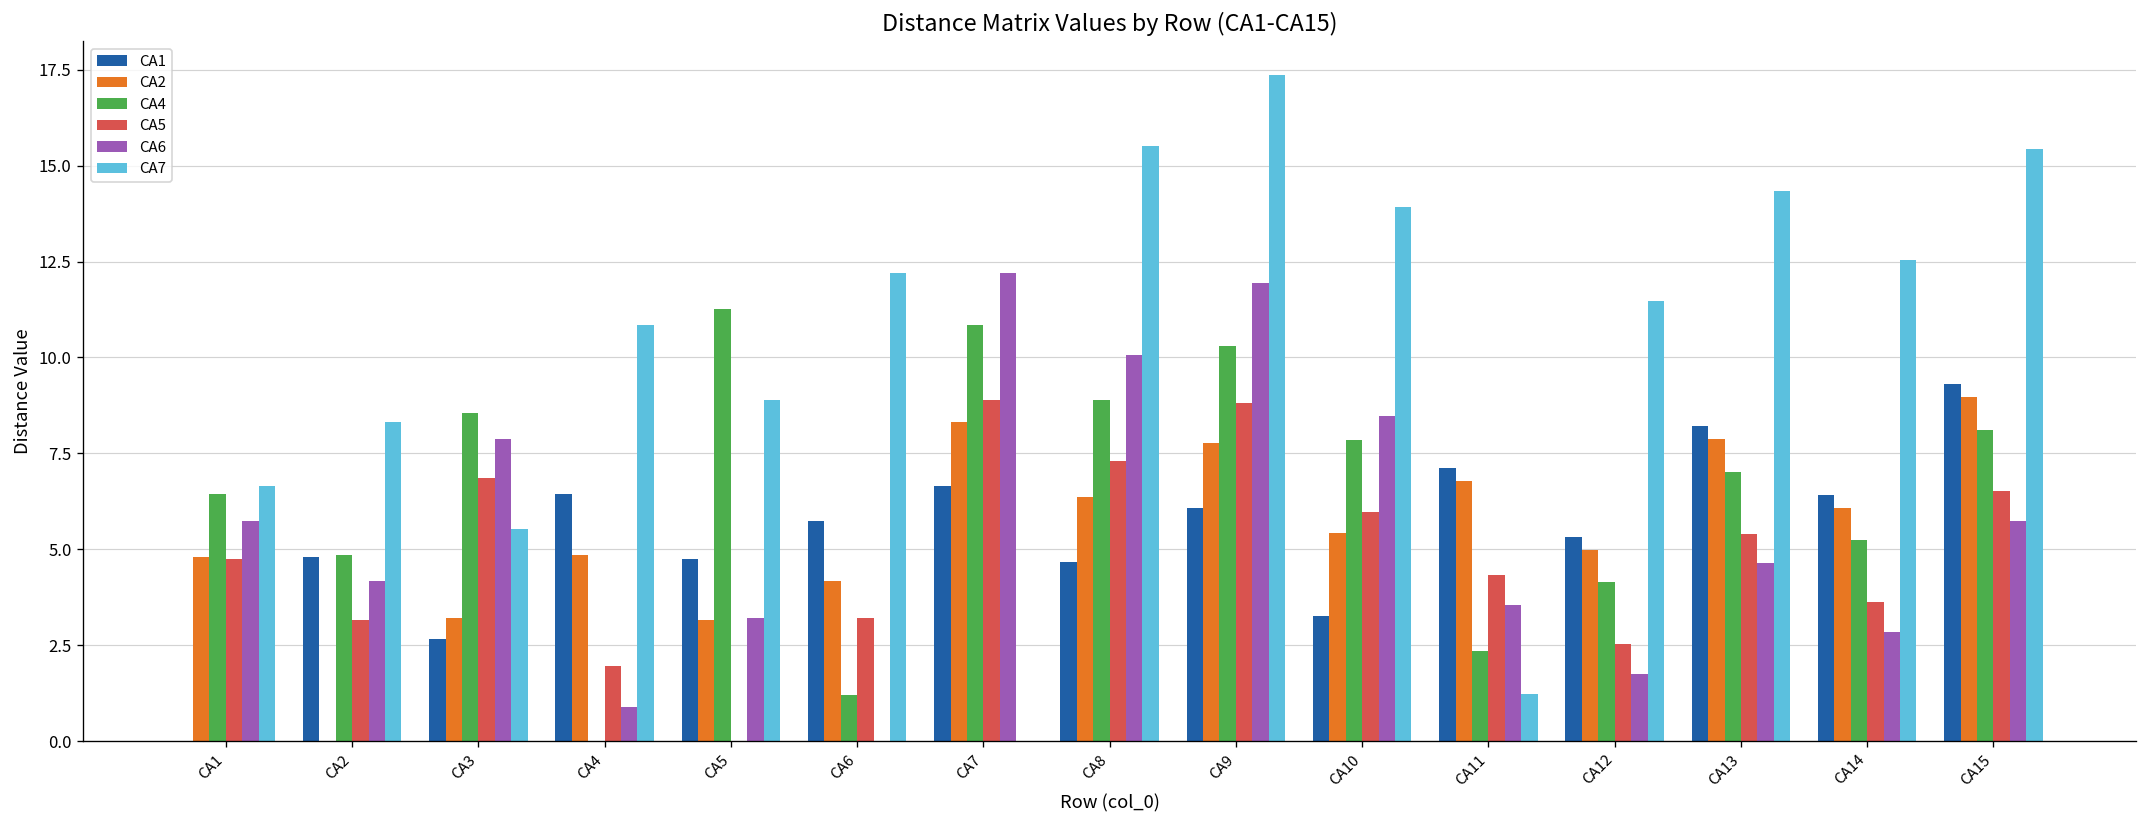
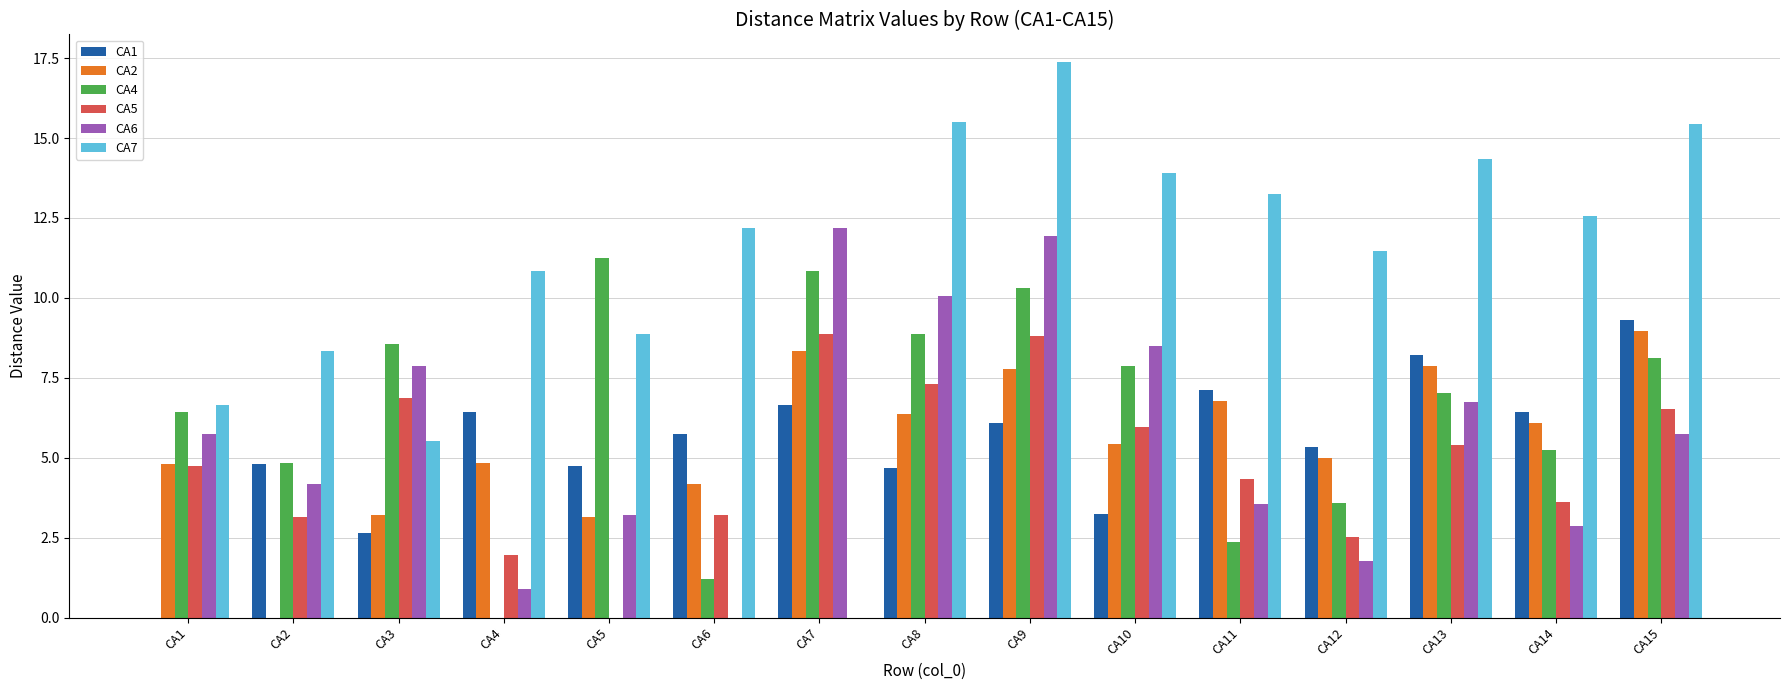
CA7, CA11: 1.2 -> 13.3
CA4, CA12: 4.1 -> 3.6
CA6, CA13: 4.6 -> 6.7
